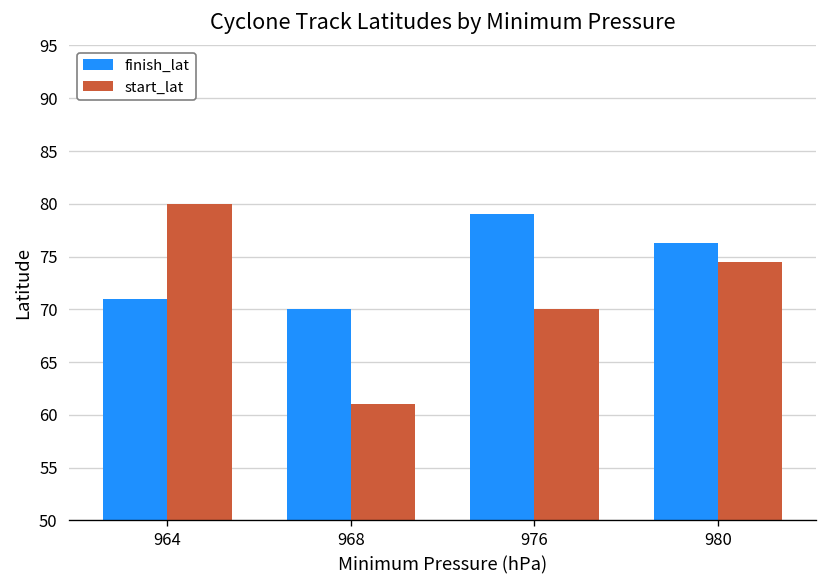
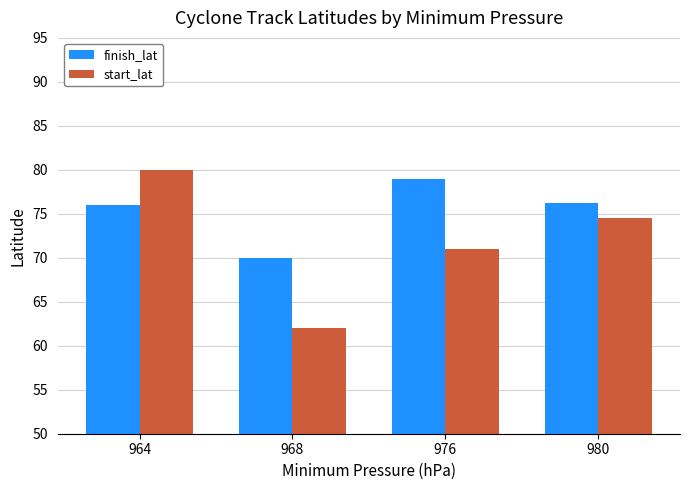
finish_lat, 964: 71 -> 76
start_lat, 968: 61 -> 62
start_lat, 976: 70 -> 71
